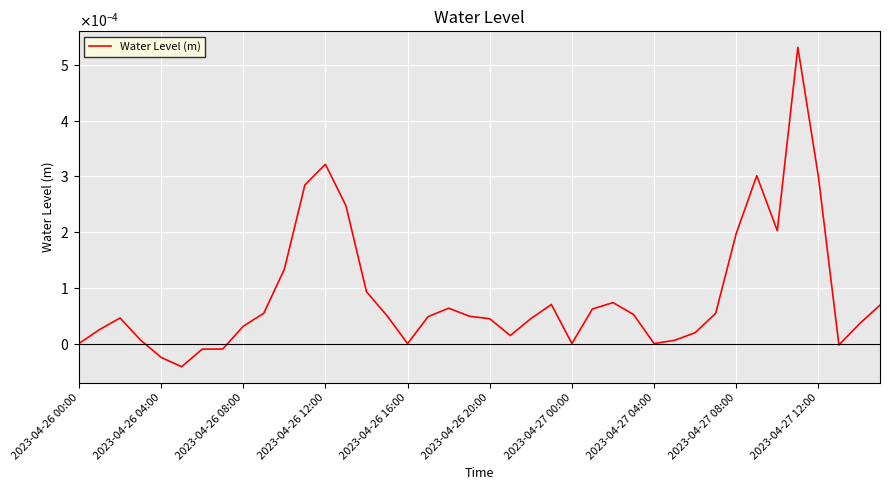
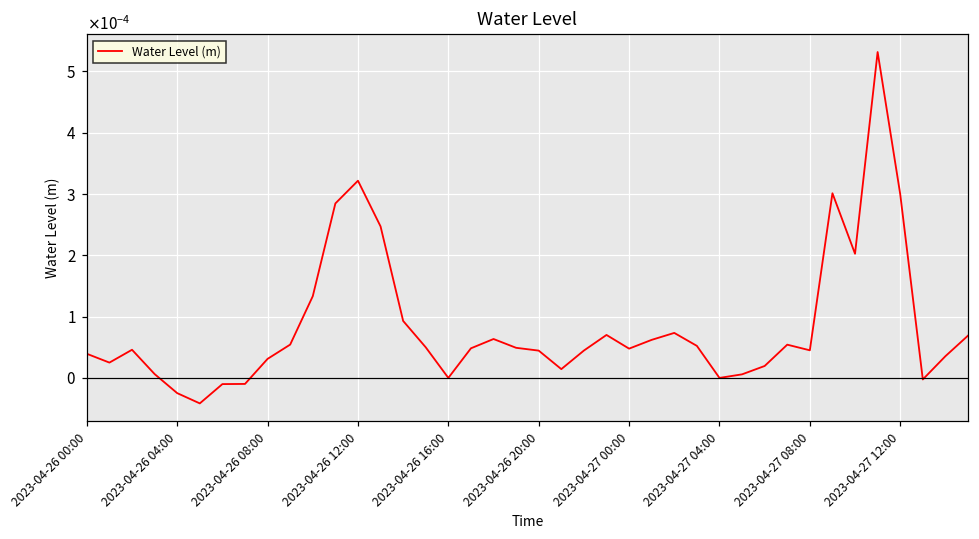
2023-04-26 00:00: 0.00000 -> 0.00004
2023-04-27 00:00: 0.00000 -> 0.00005
2023-04-27 08:00: 0.00020 -> 0.00005
